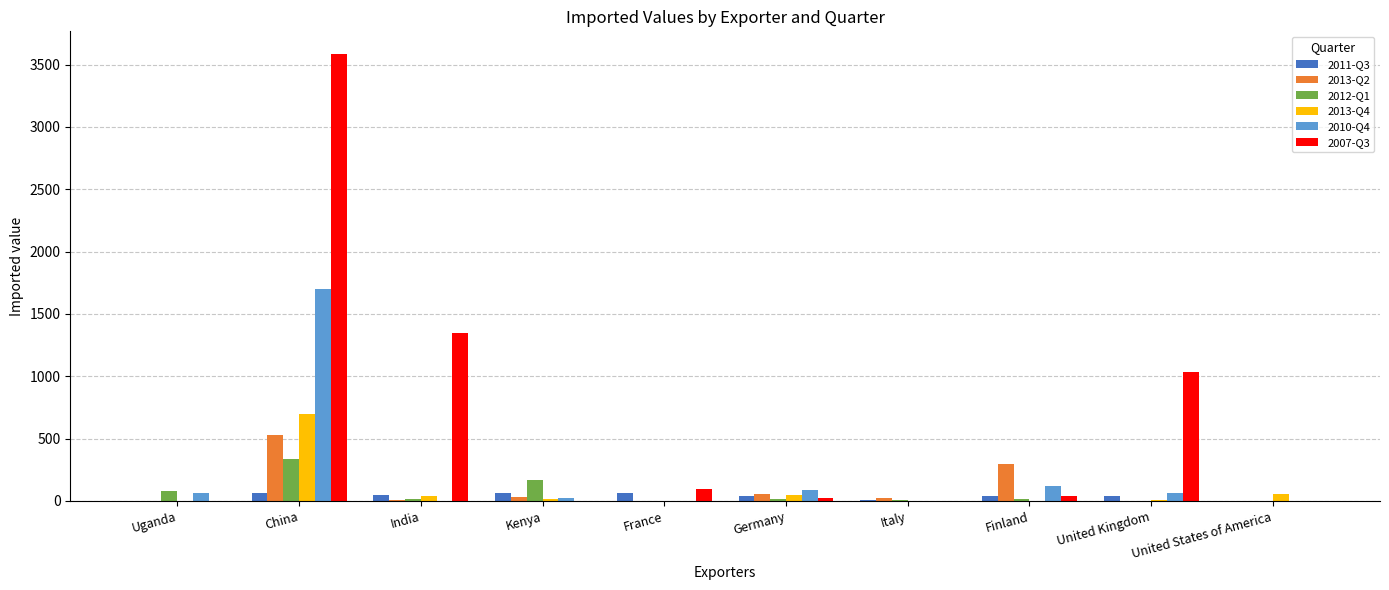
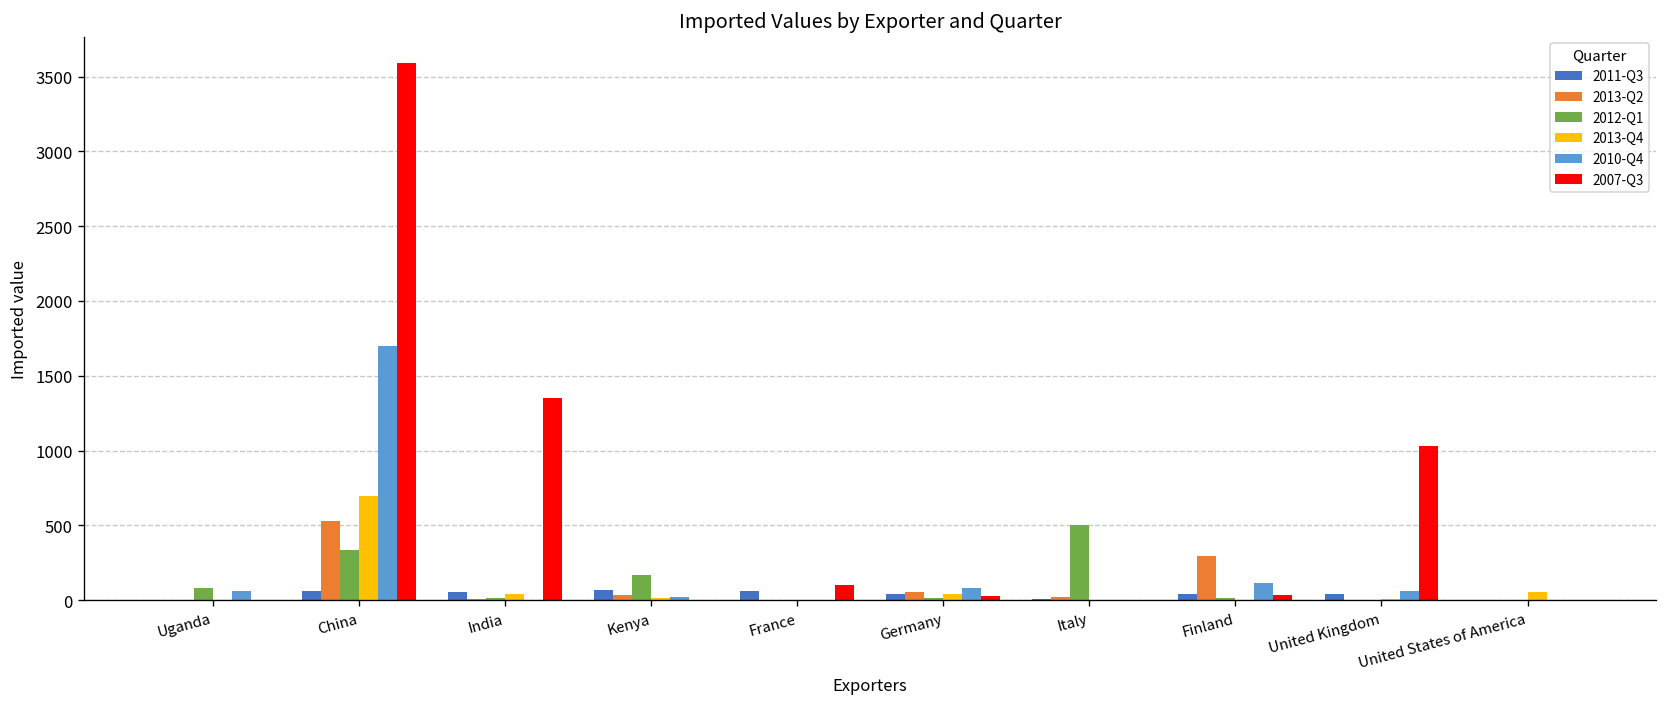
2012-Q1, Italy: 10 -> 500
